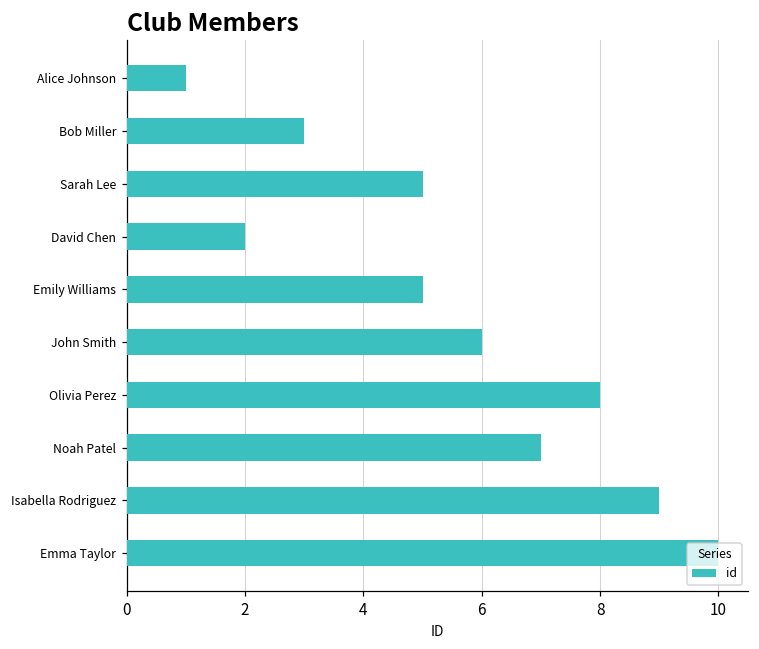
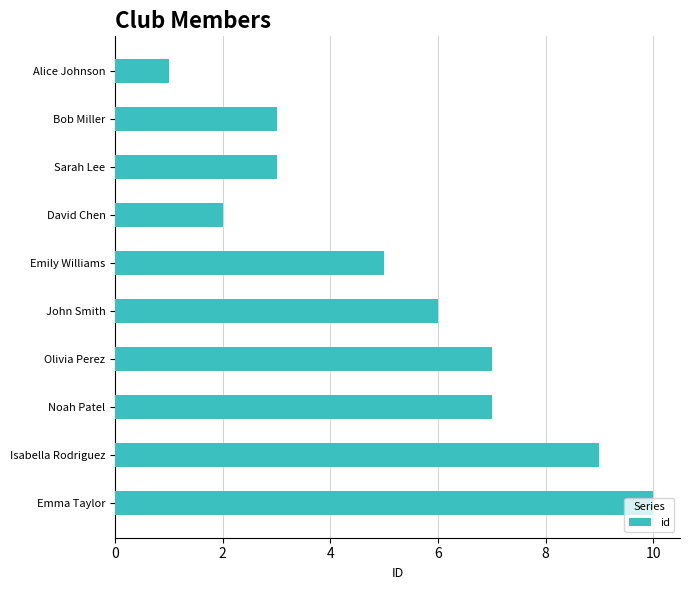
Sarah Lee: 5 -> 3
Olivia Perez: 8 -> 7
